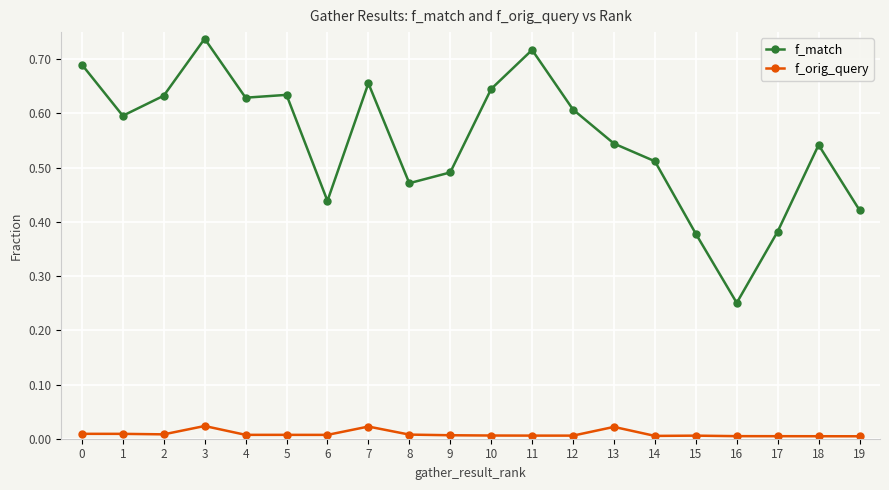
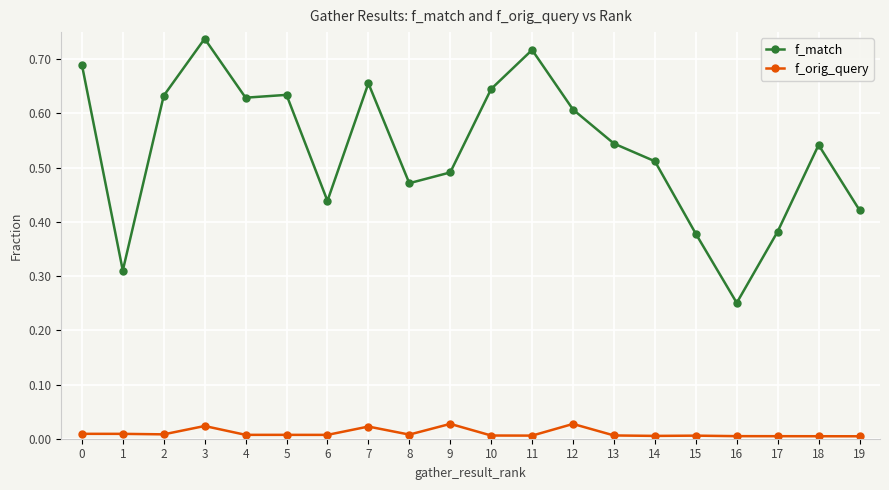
f_match, 1: 0.60 -> 0.31
f_orig_query, 9: 0.01 -> 0.03
f_orig_query, 12: 0.01 -> 0.03
f_orig_query, 13: 0.02 -> 0.01
